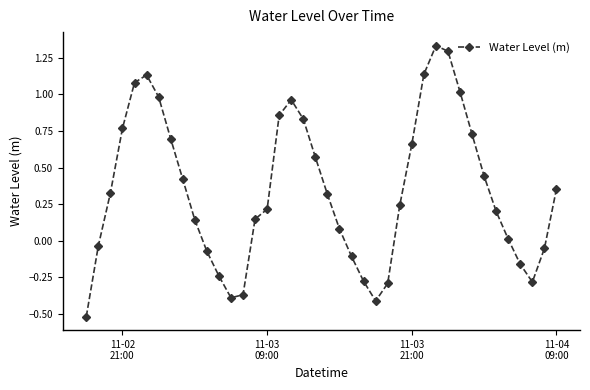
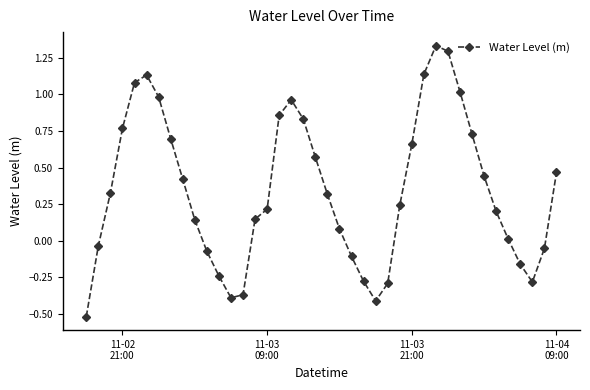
11-04 09:00: 0.35 -> 0.47
